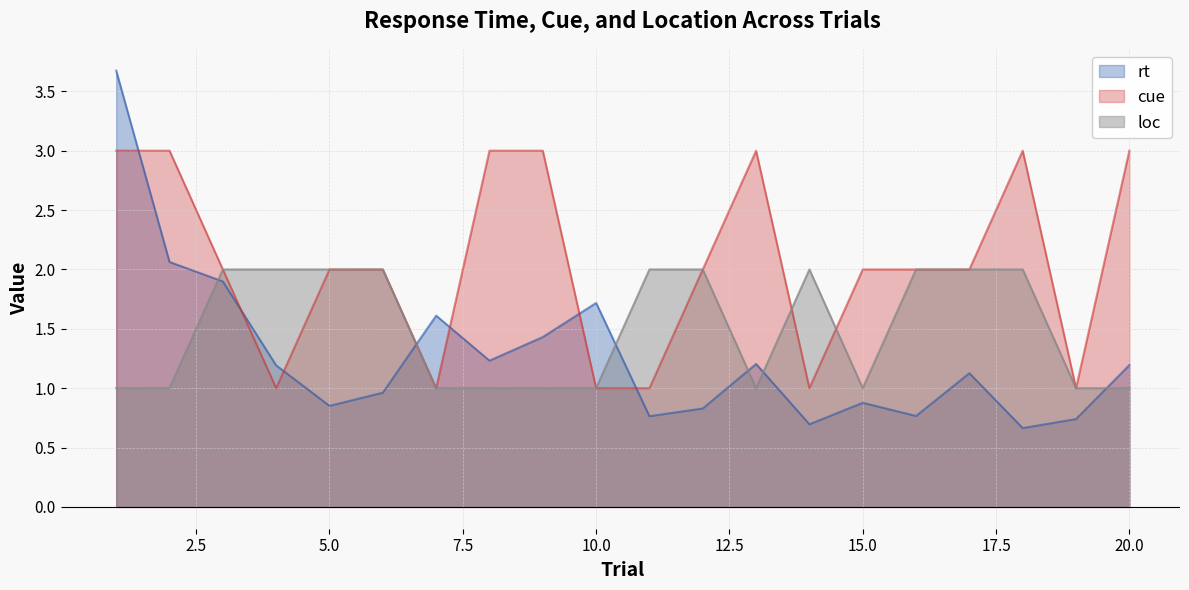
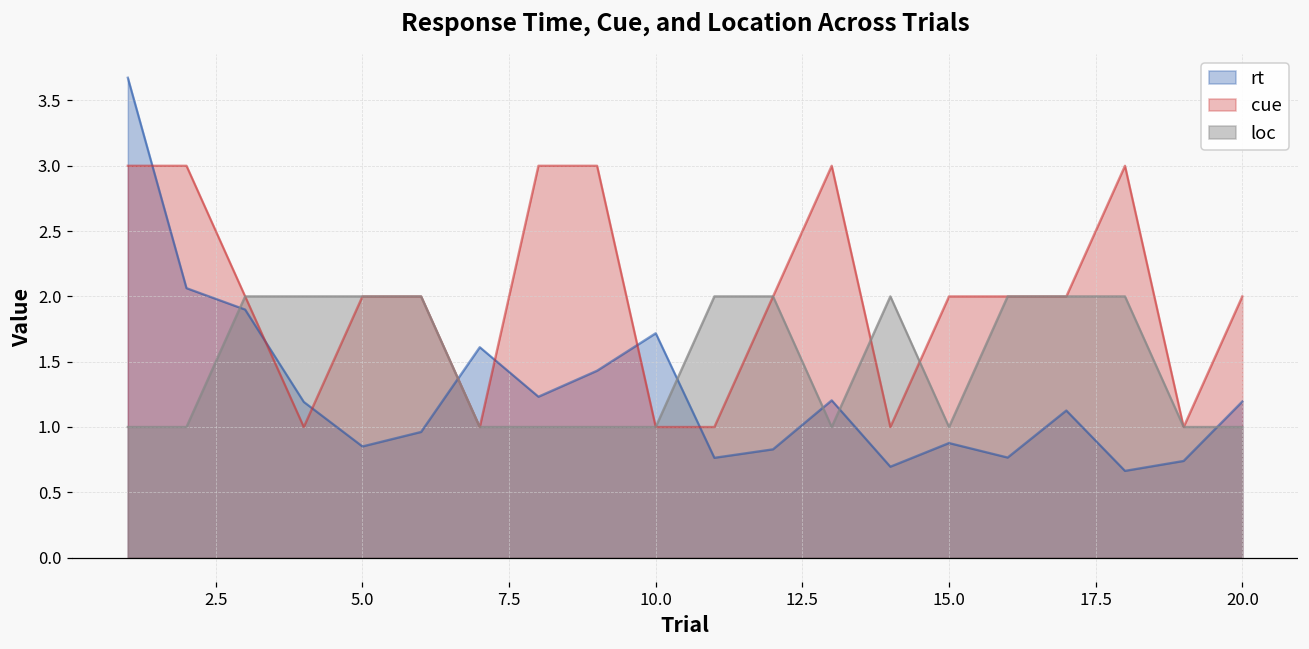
cue, 20.0: 3 -> 2
